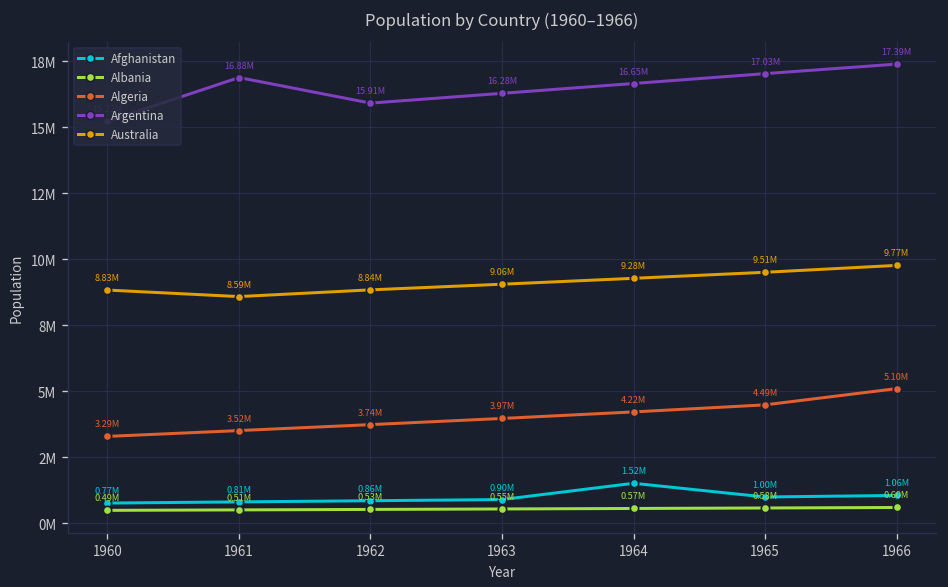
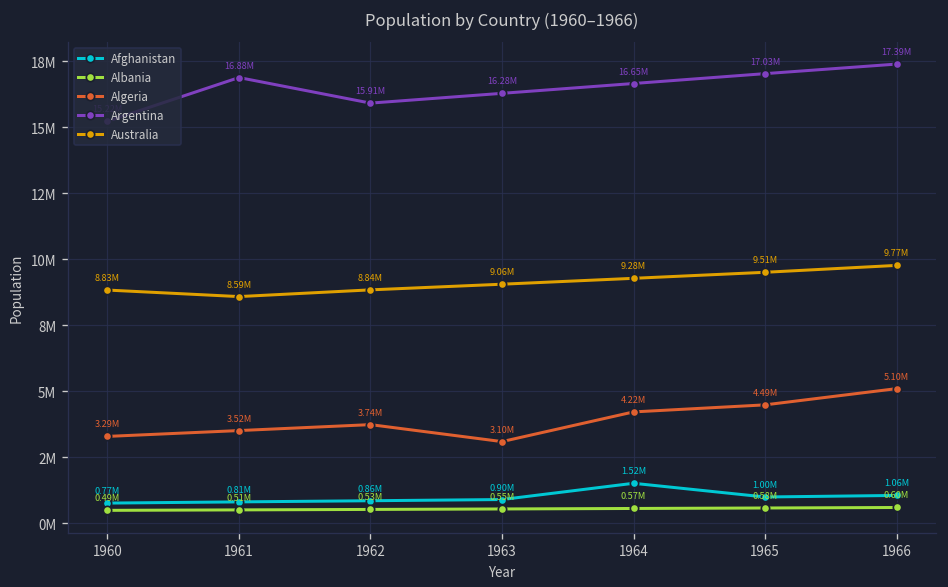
Algeria, 1963: 3.97M -> 3.10M
